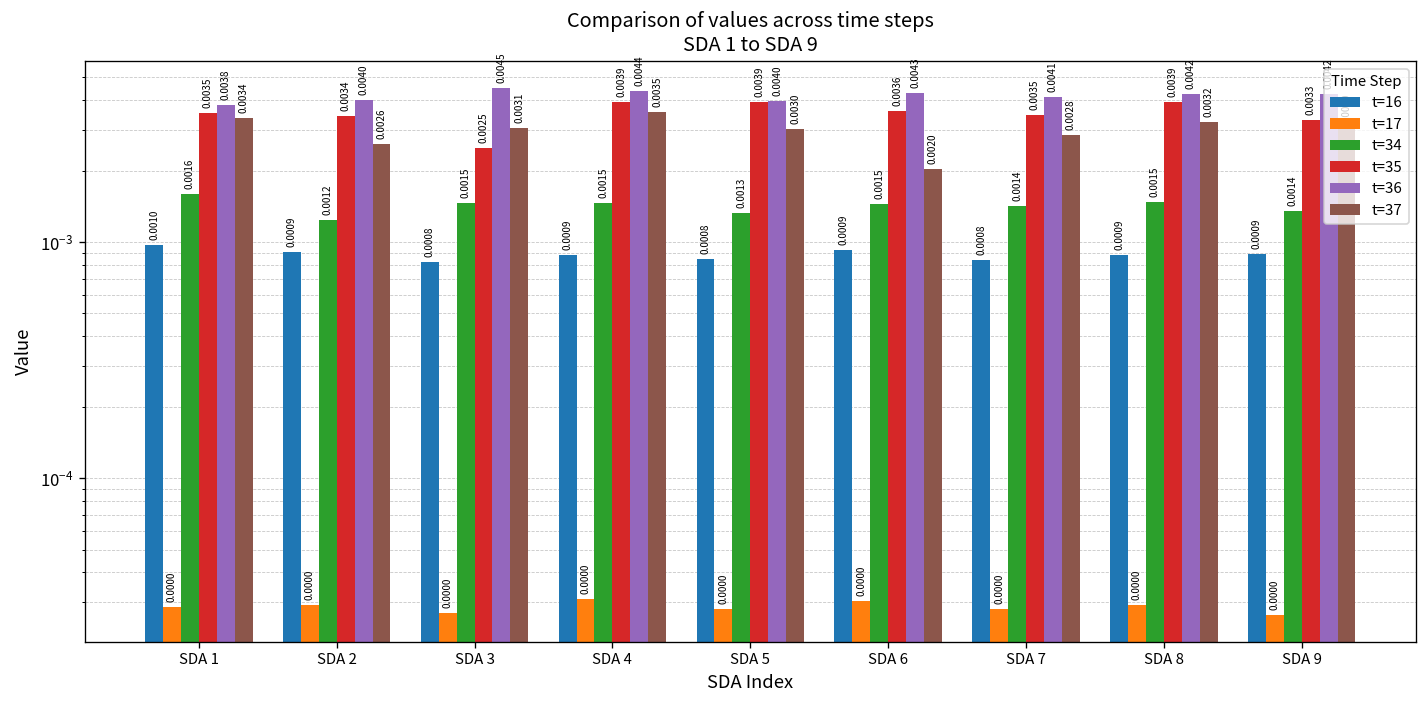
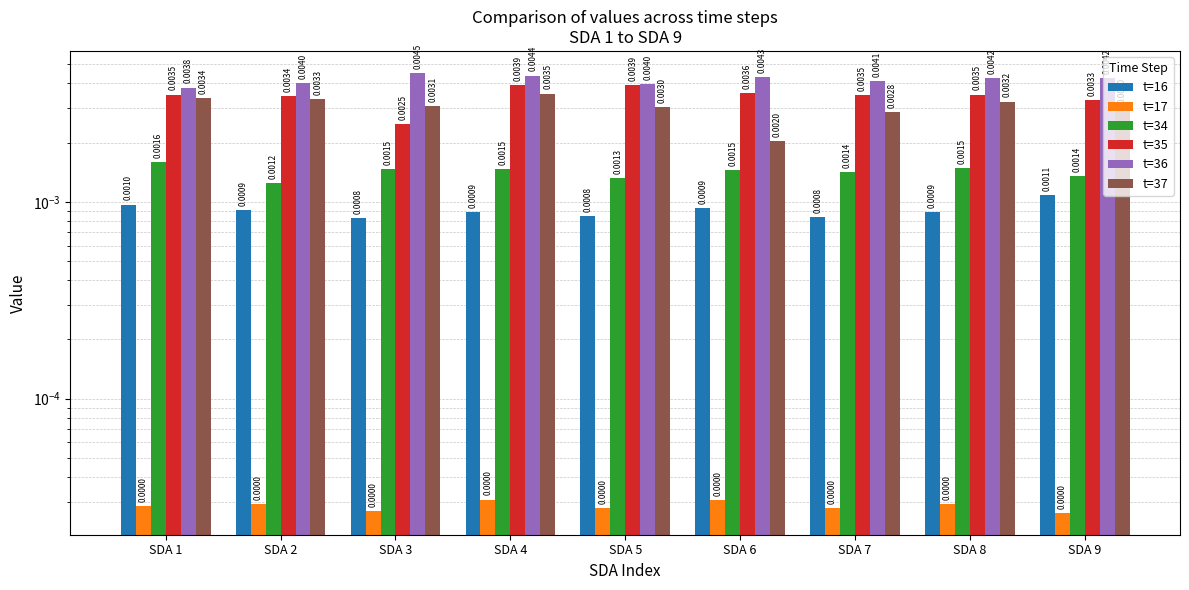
t=37, SDA 2: 0.0026 -> 0.0033
t=35, SDA 8: 0.0039 -> 0.0035
t=16, SDA 9: 0.0009 -> 0.0011
